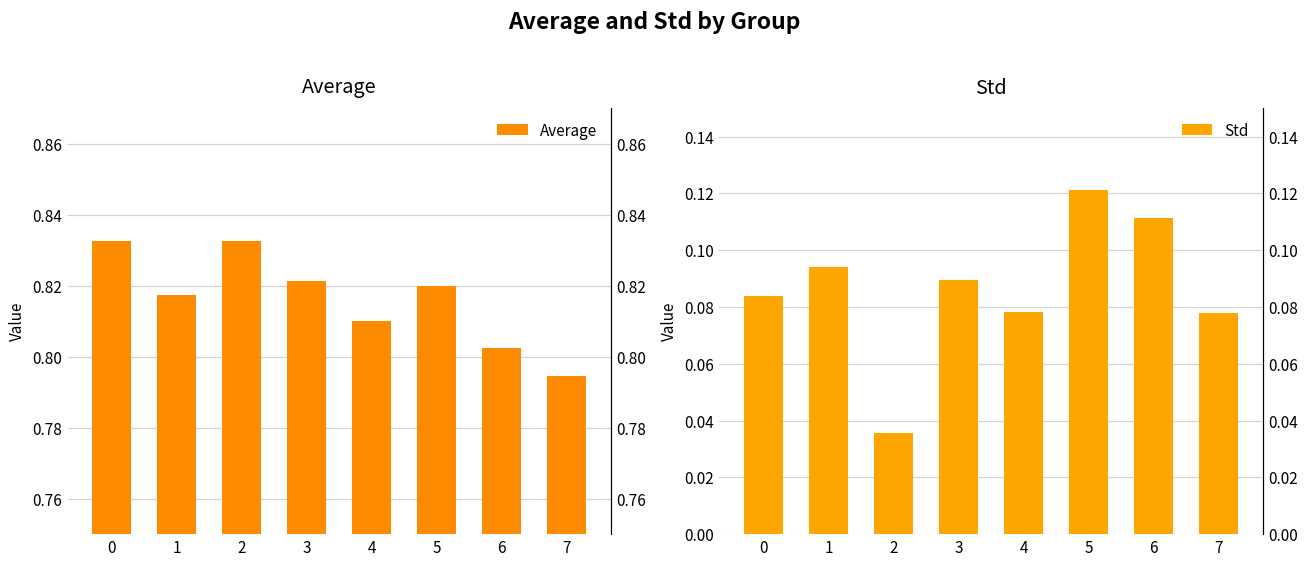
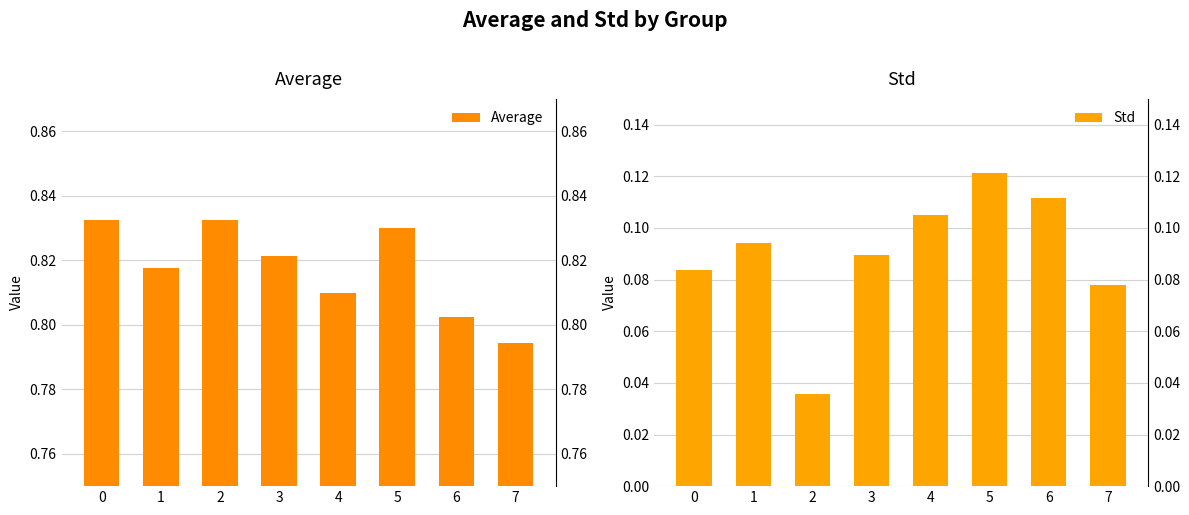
Average, 5: 0.82 -> 0.83
Std, 4: 0.078 -> 0.105
